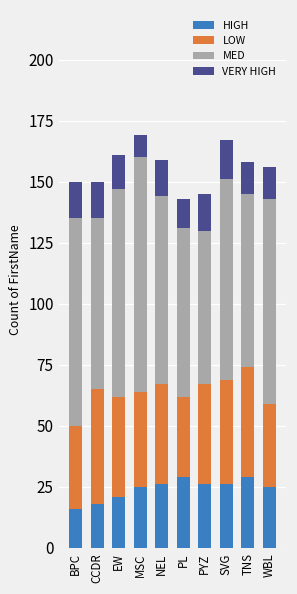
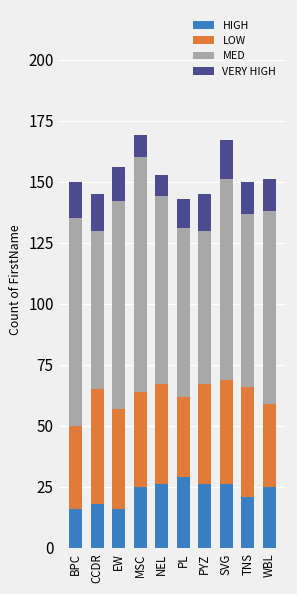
MED, CCDR: 70 -> 65
HIGH, EW: 21 -> 16
VERY HIGH, NEL: 15 -> 9
HIGH, TNS: 29 -> 21
MED, WBL: 84 -> 79
